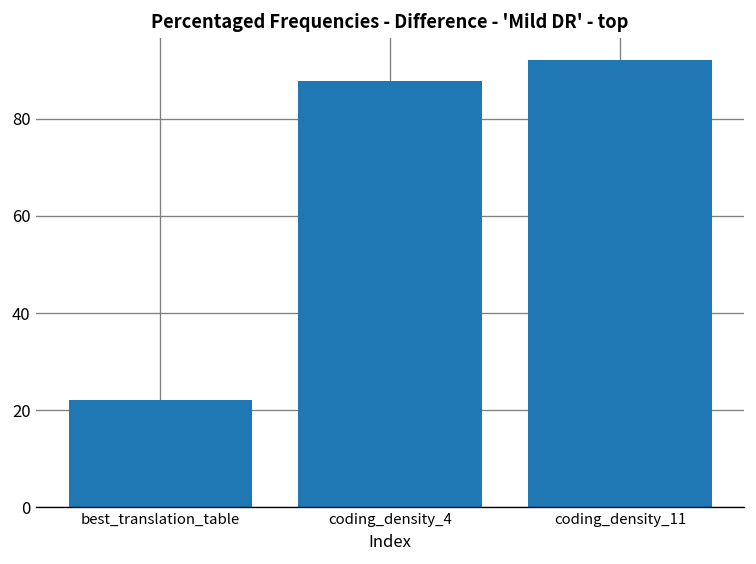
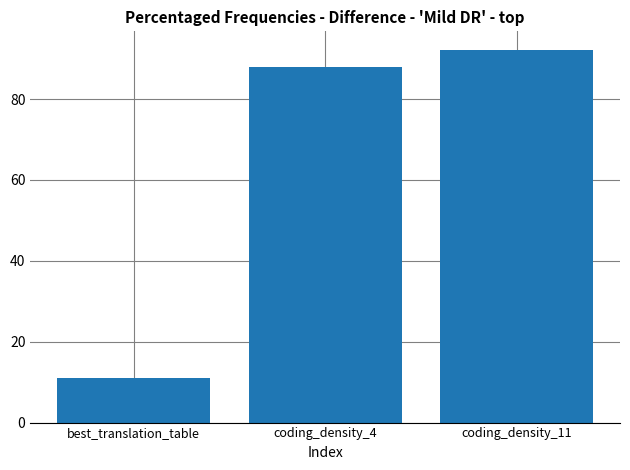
best_translation_table: 22 -> 11
